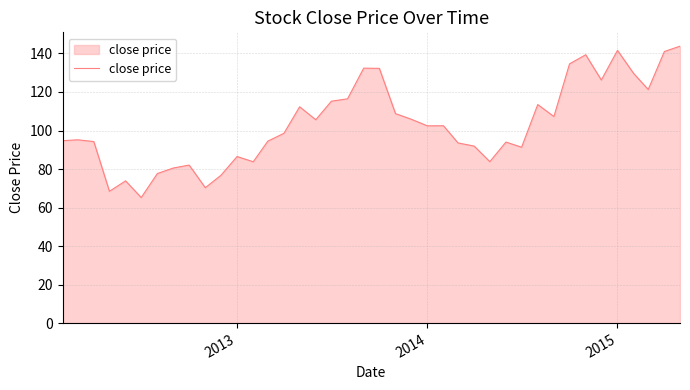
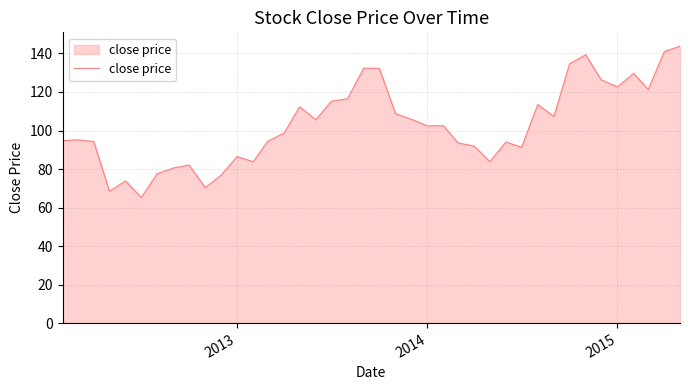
2015: 142 -> 123
